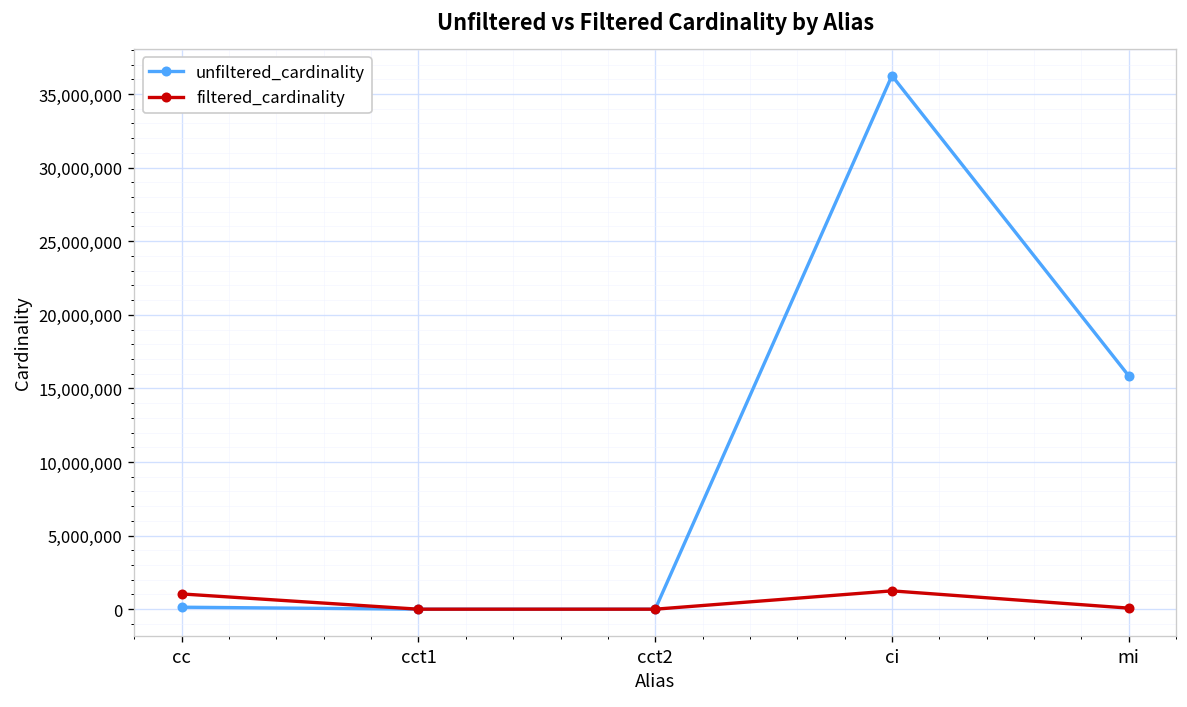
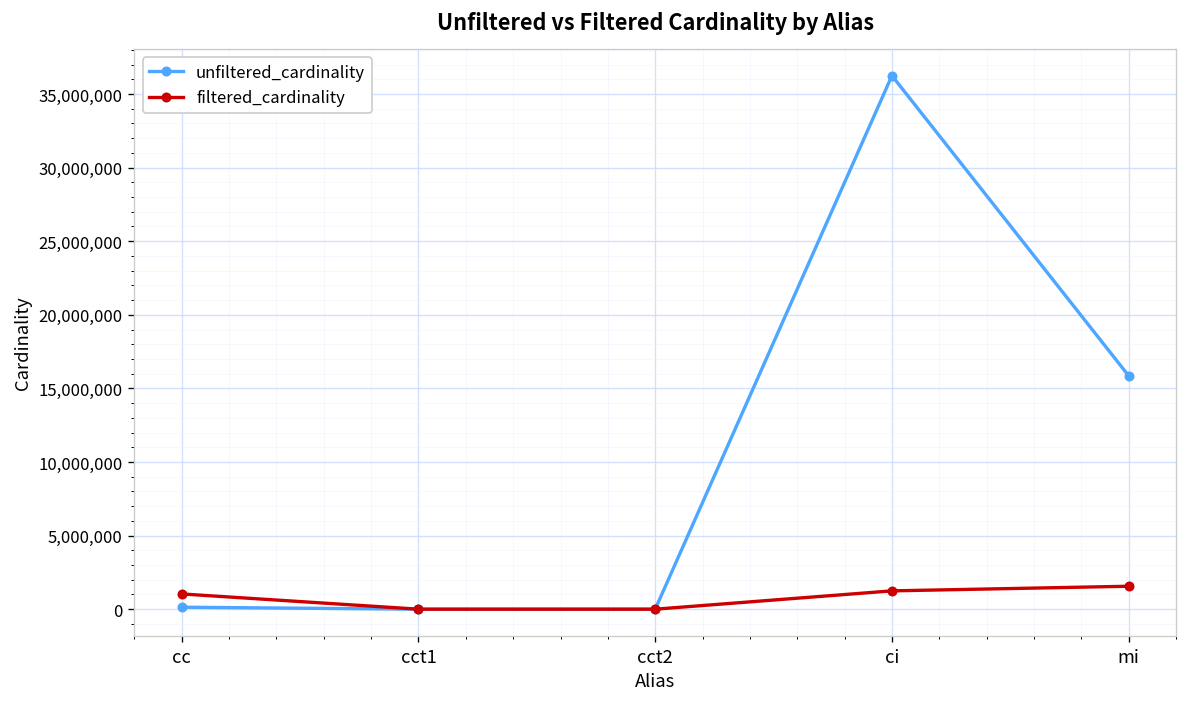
filtered_cardinality, mi: 100,000 -> 1,600,000
